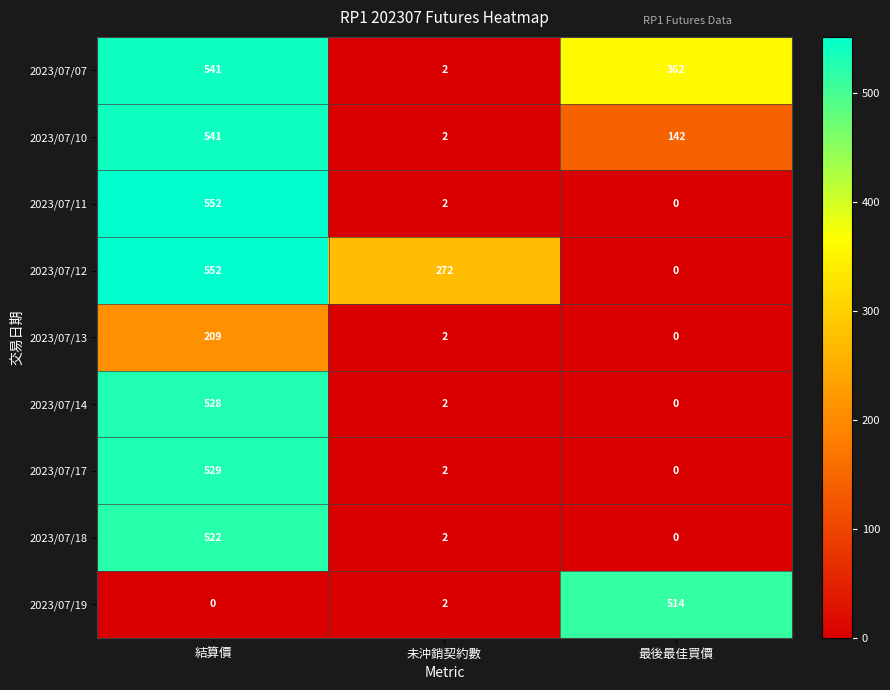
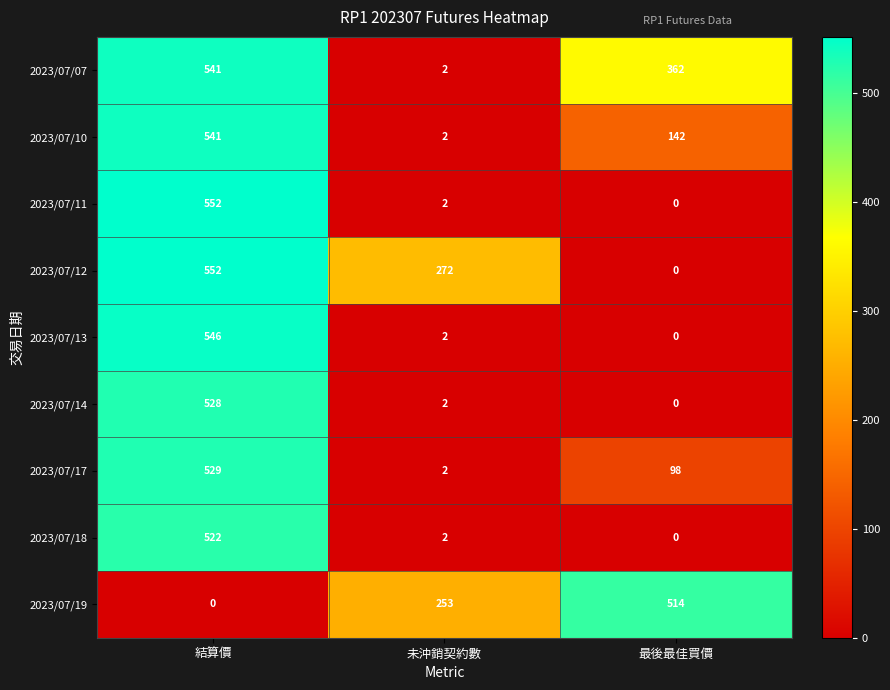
2023/07/13, 結算價: 209 -> 546
2023/07/17, 最後最佳買價: 0 -> 98
2023/07/19, 未沖銷契約數: 2 -> 253
